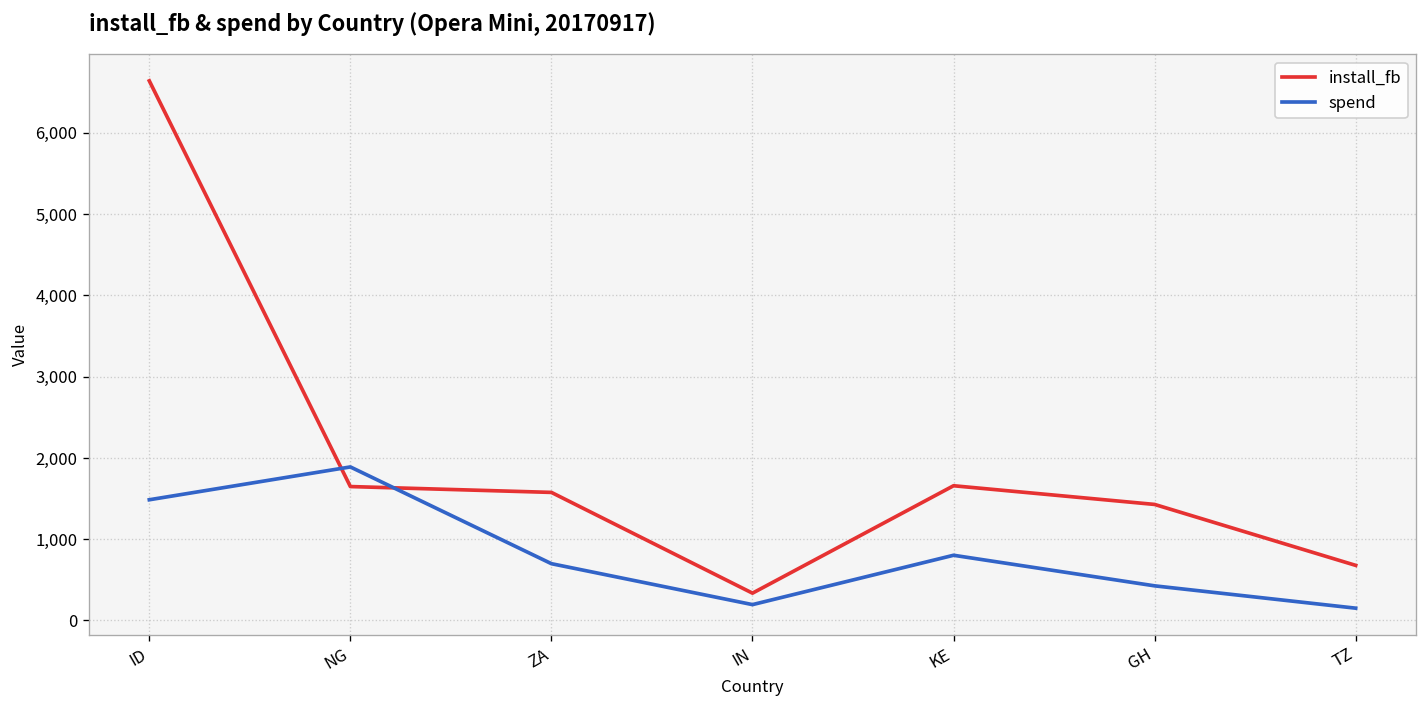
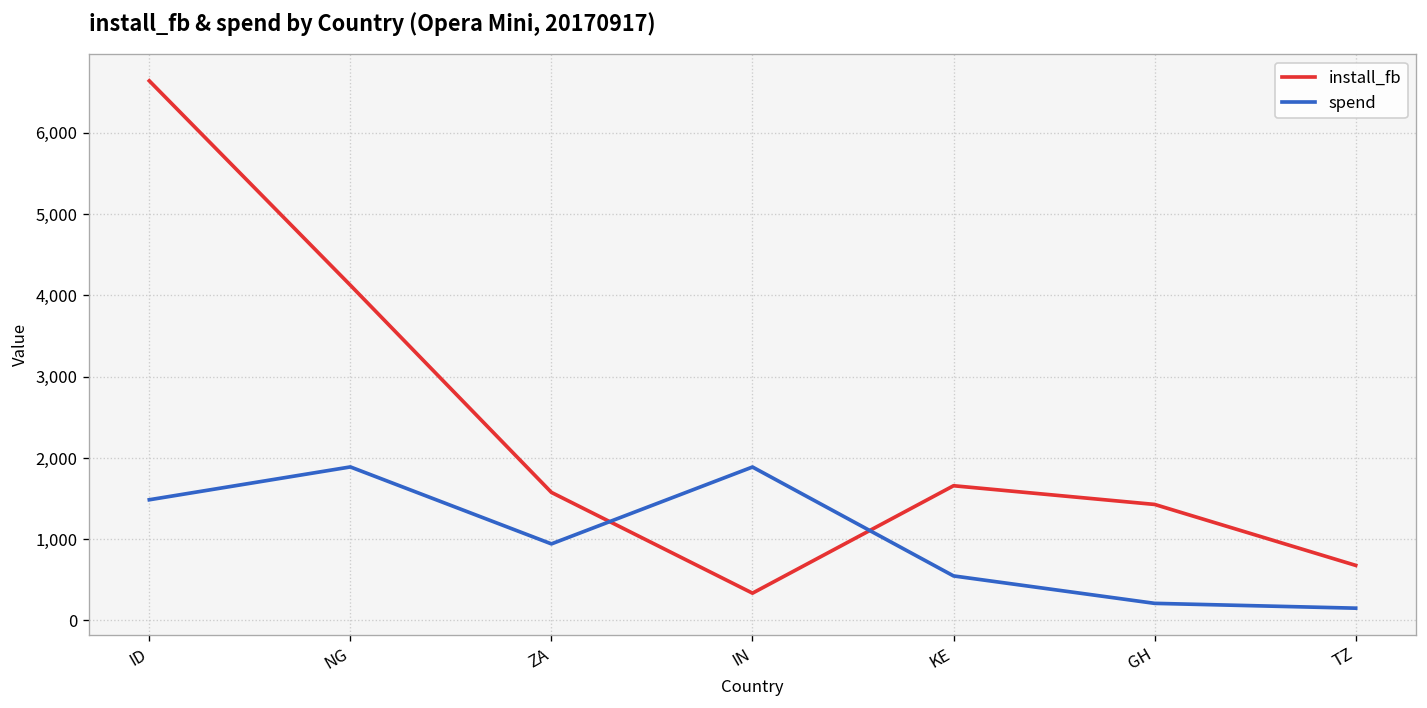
install_fb, NG: 1,600 -> 4,100
spend, ZA: 700 -> 900
spend, IN: 200 -> 1,900
spend, KE: 800 -> 500
spend, GH: 400 -> 200
